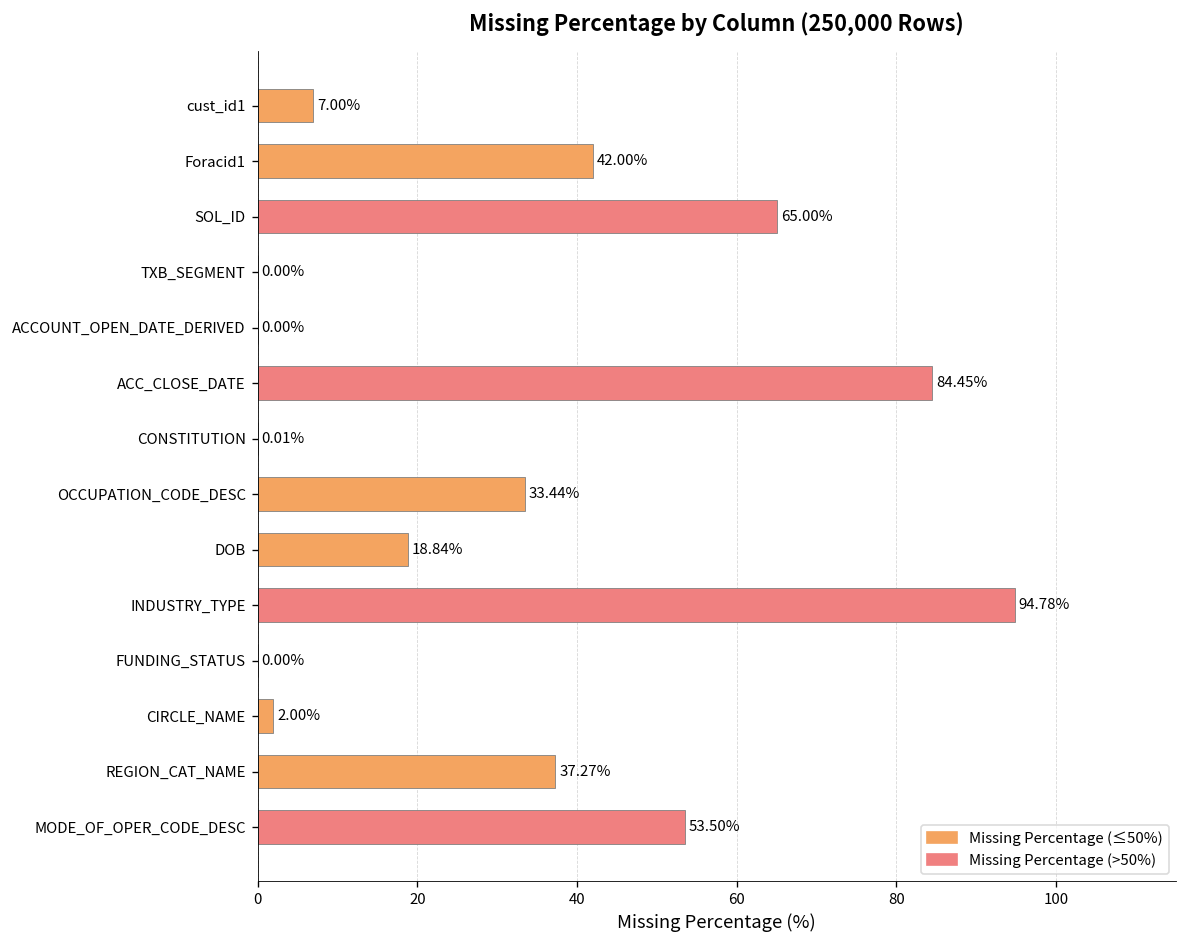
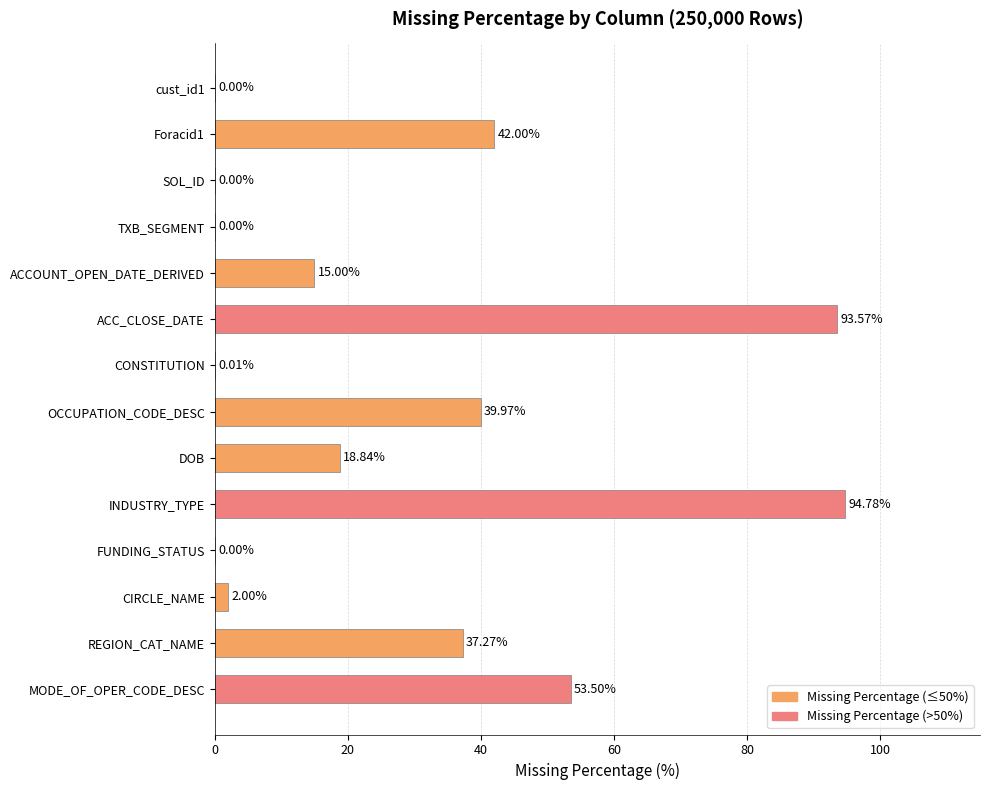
cust_id1: 7.00% -> 0.00%
SOL_ID: 65.00% -> 0.00%
ACCOUNT_OPEN_DATE_DERIVED: 0.00% -> 15.00%
ACC_CLOSE_DATE: 84.45% -> 93.57%
OCCUPATION_CODE_DESC: 33.44% -> 39.97%
